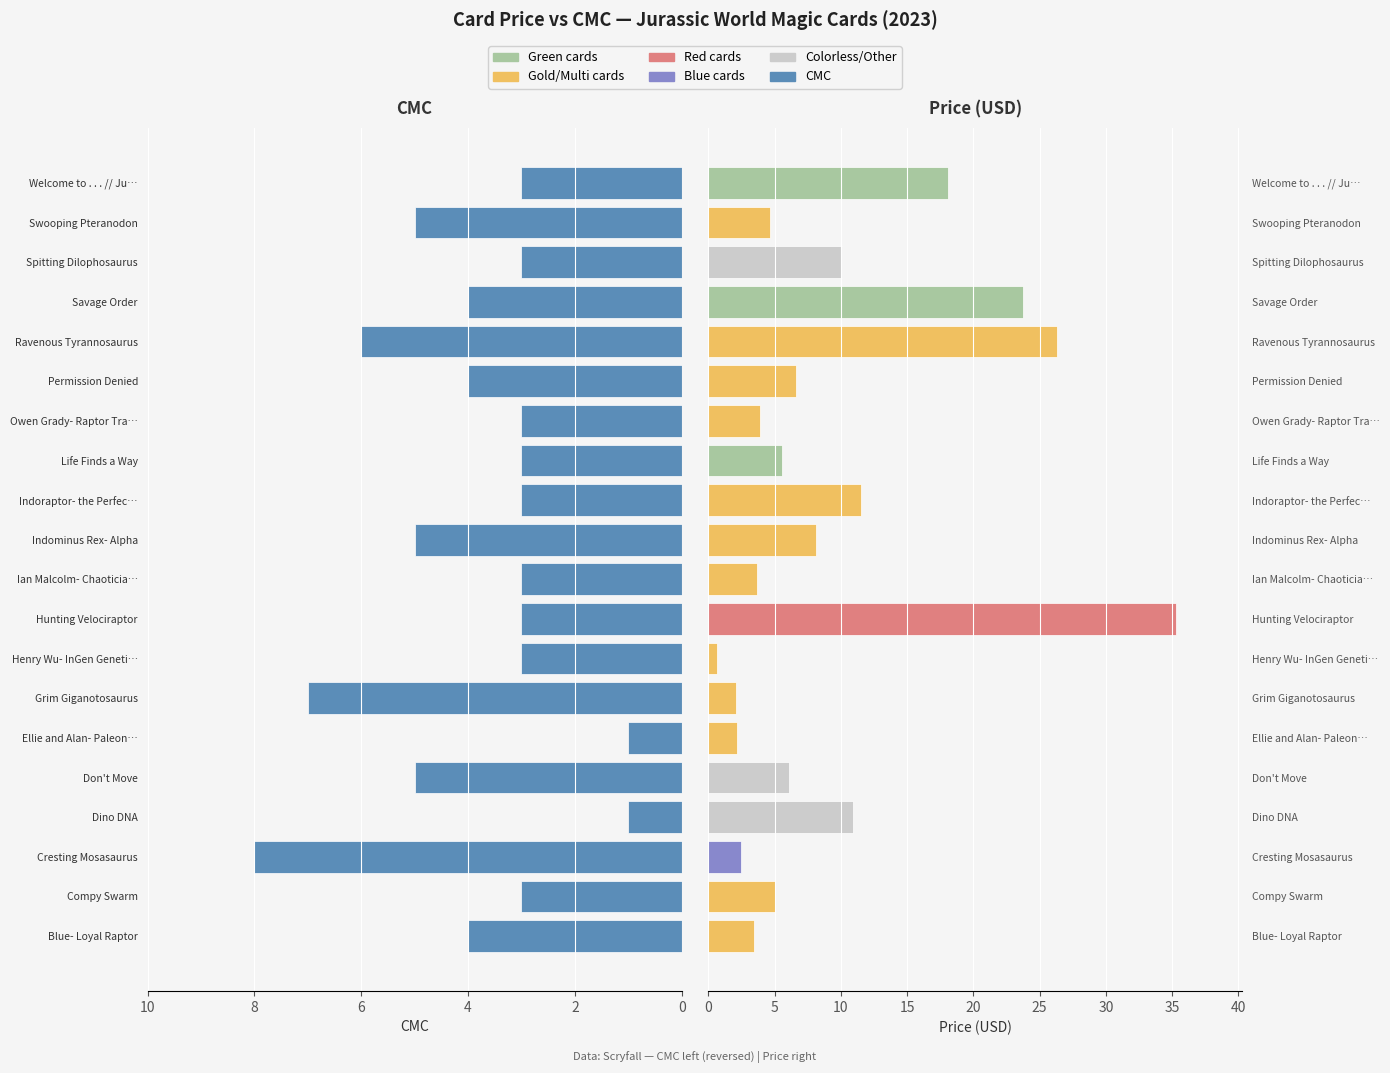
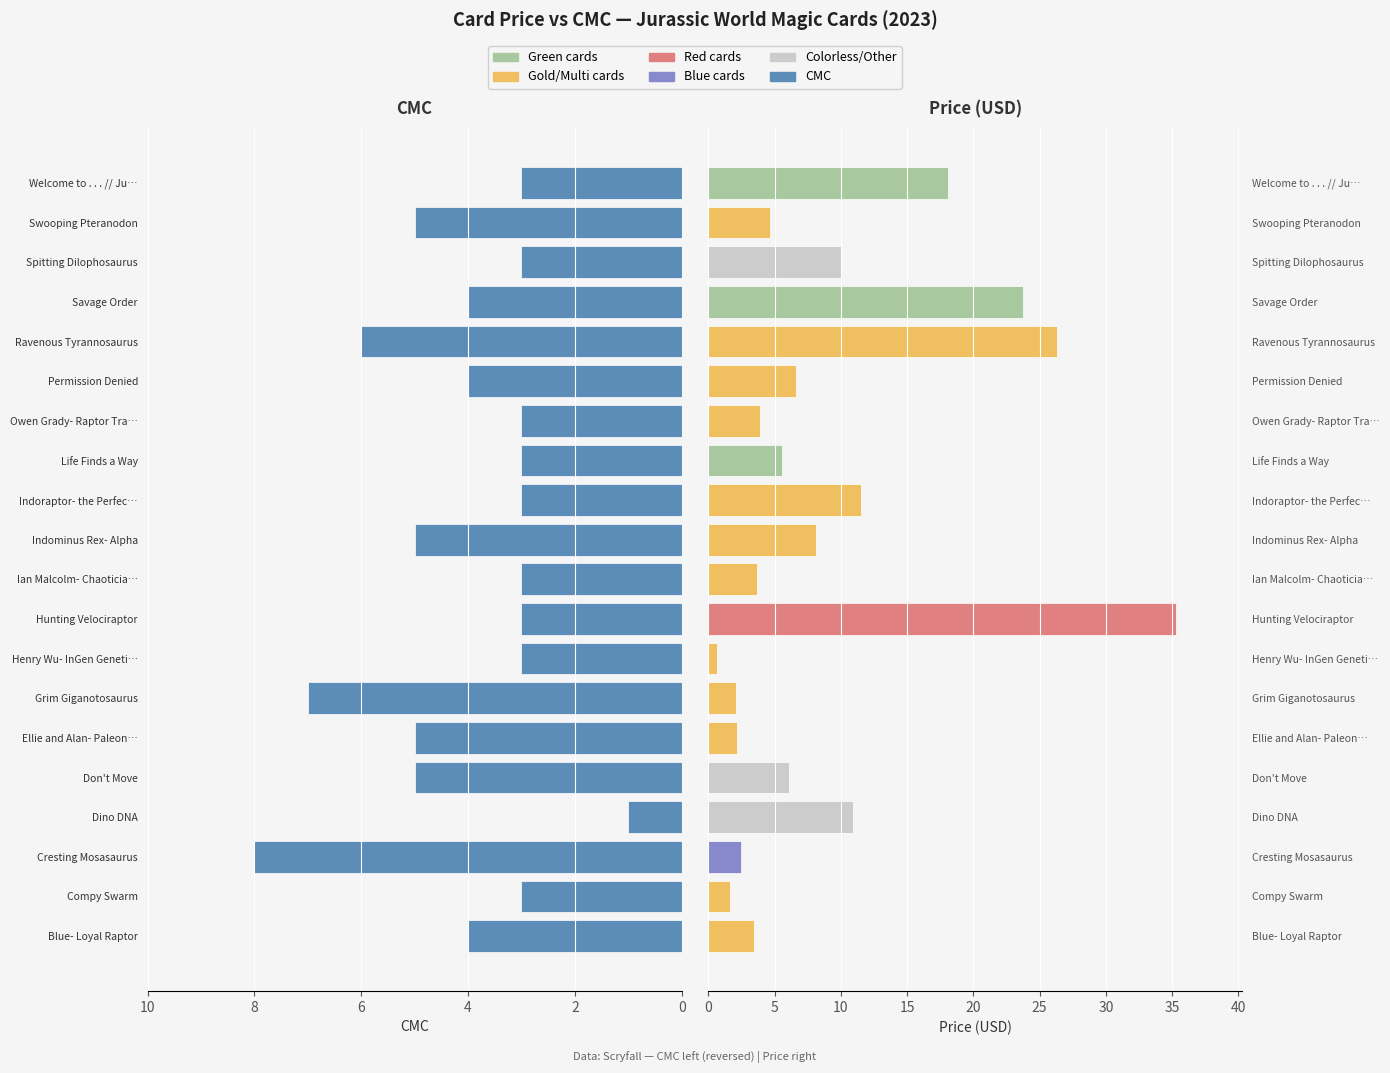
CMC, Ellie and Alan- Paleon…: 1 -> 5
Price (USD), Compy Swarm: 5.1 -> 1.7
